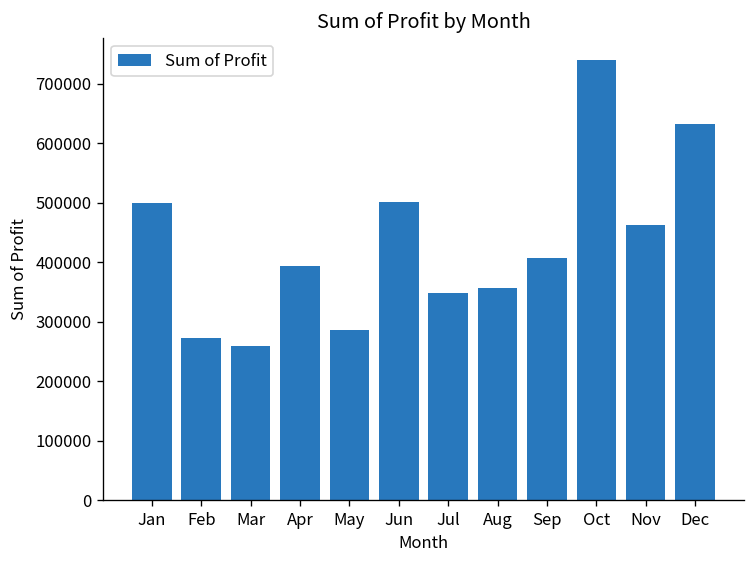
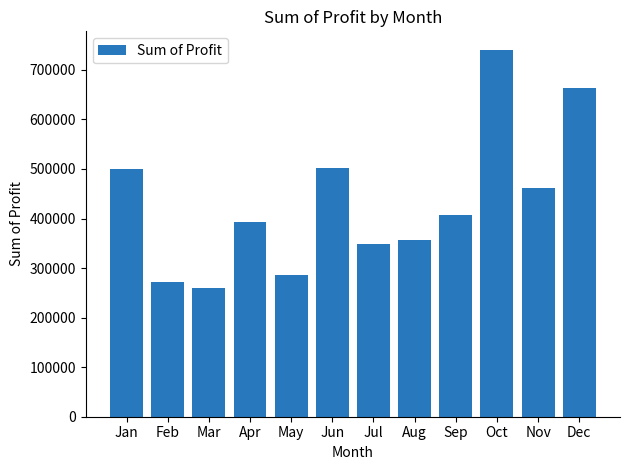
Dec: 630000 -> 660000
